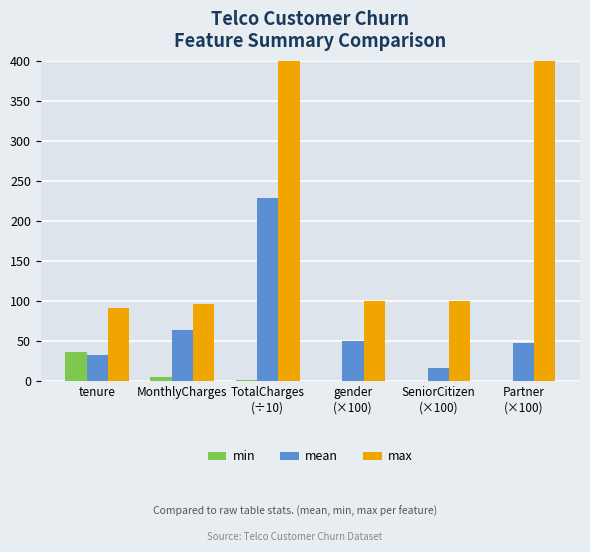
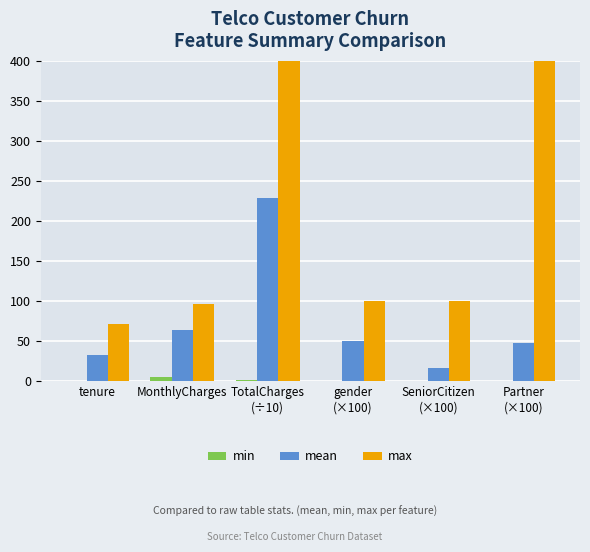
min, tenure: 40 -> 0
max, tenure: 90 -> 70
